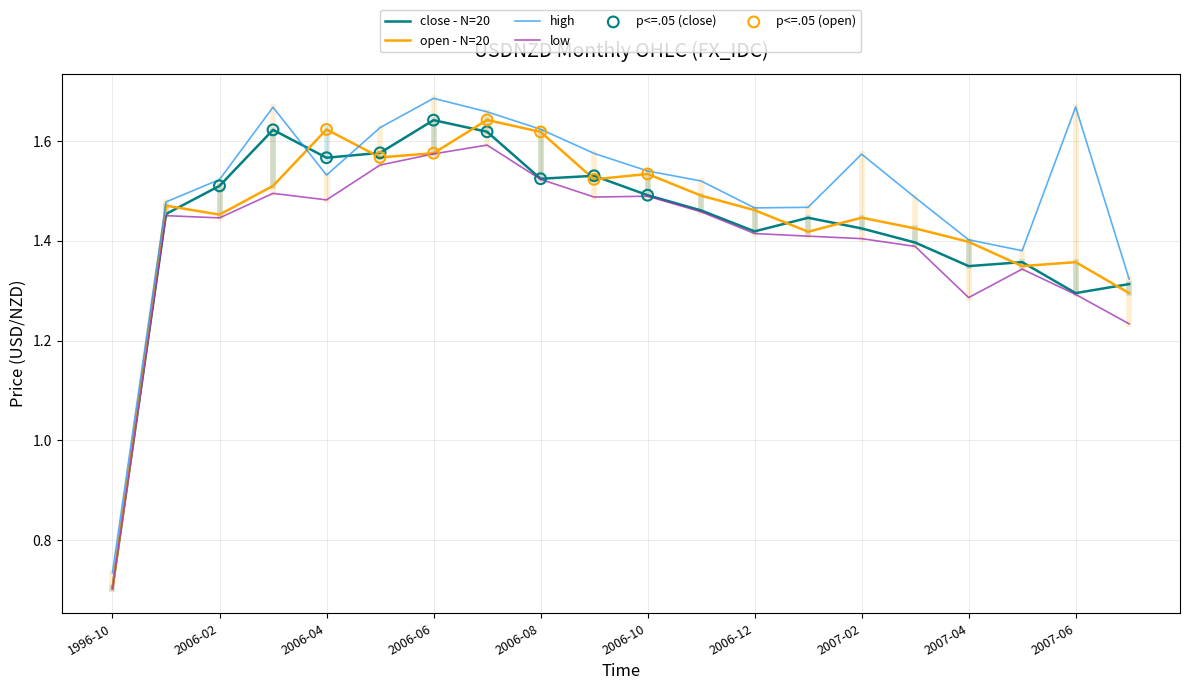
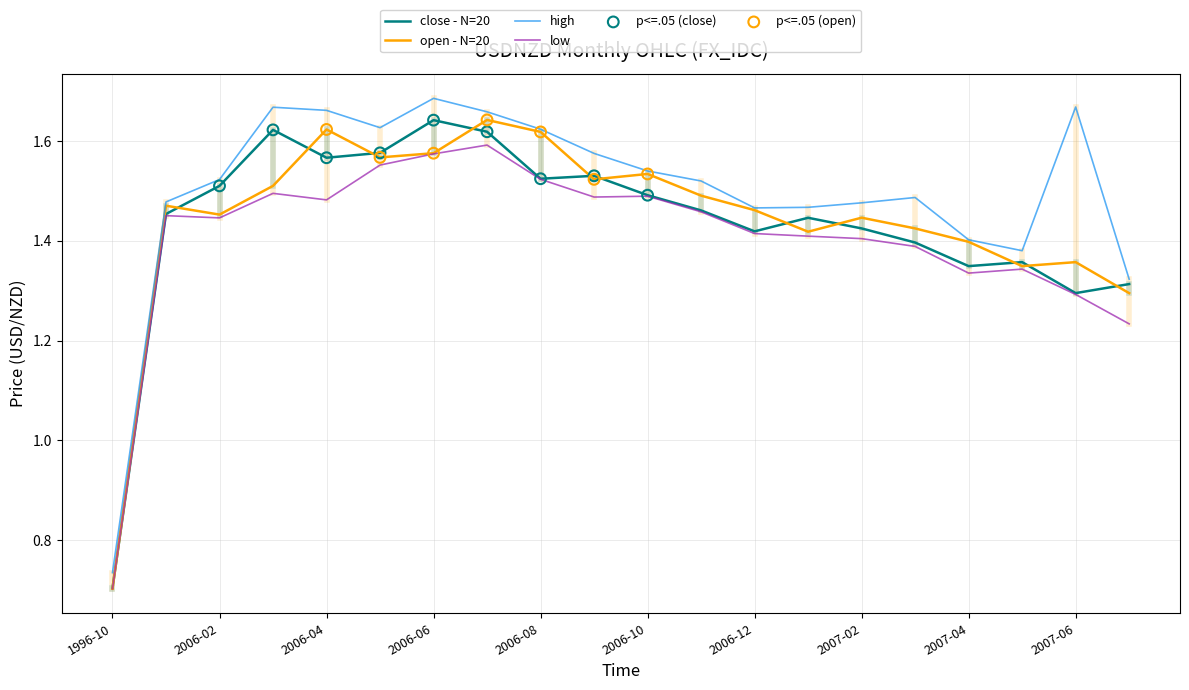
high, 2006-04: 1.53 -> 1.66
high, 2007-02: 1.57 -> 1.48
low, 2007-04: 1.29 -> 1.34
